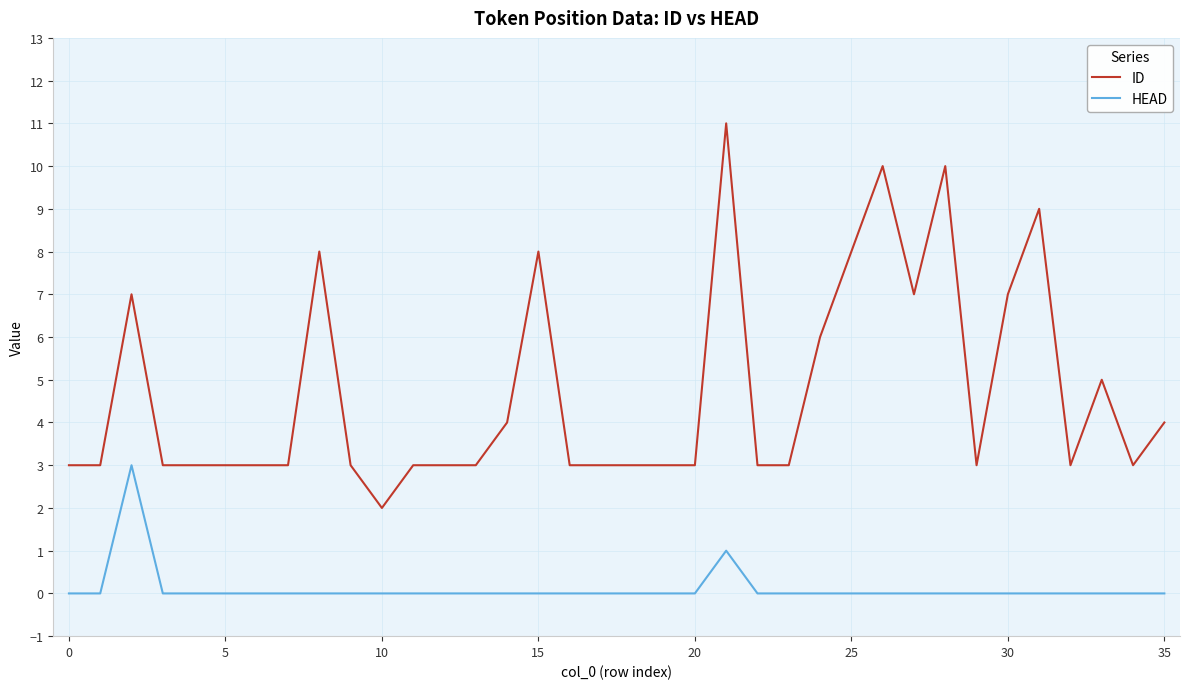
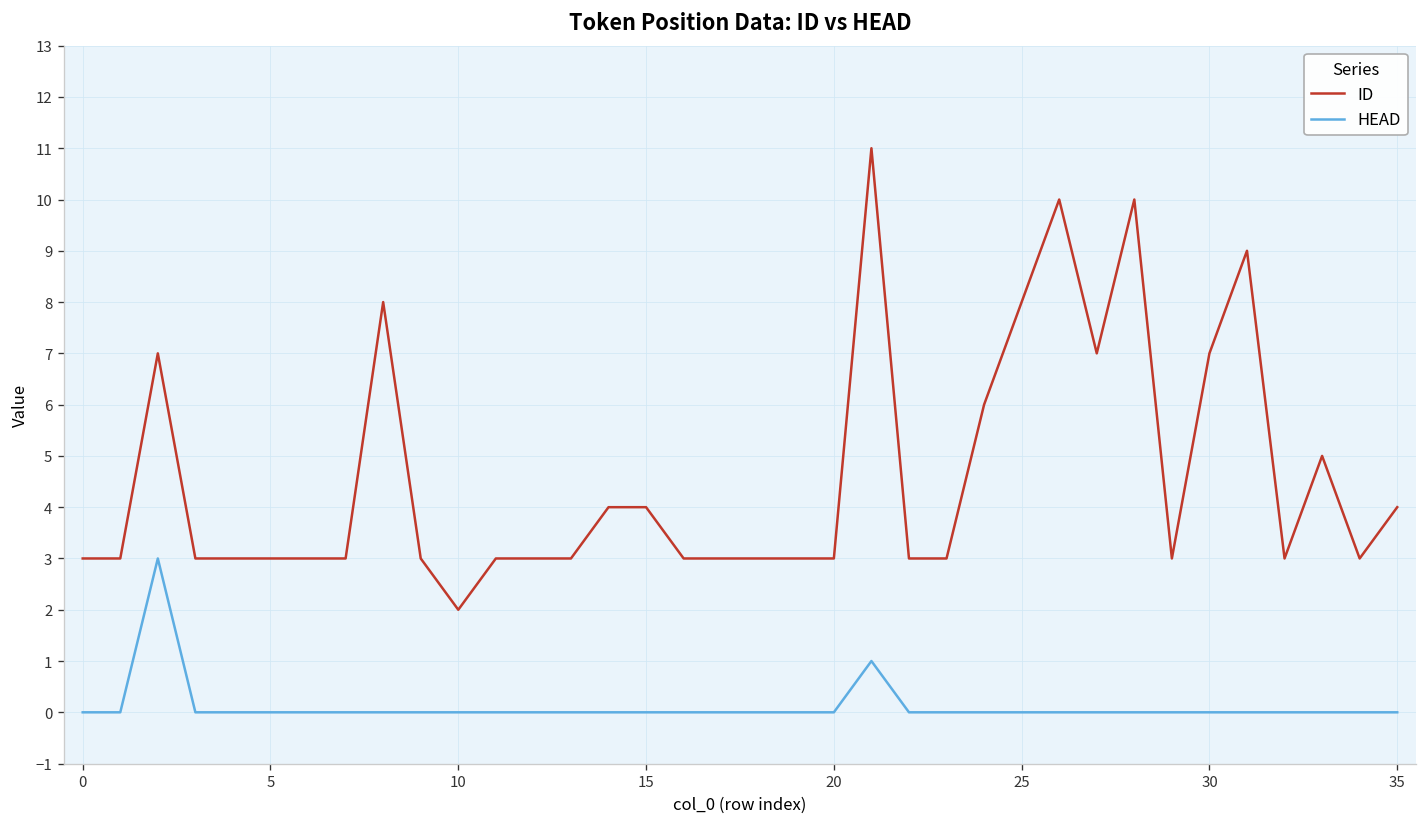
ID, 15: 8 -> 4
